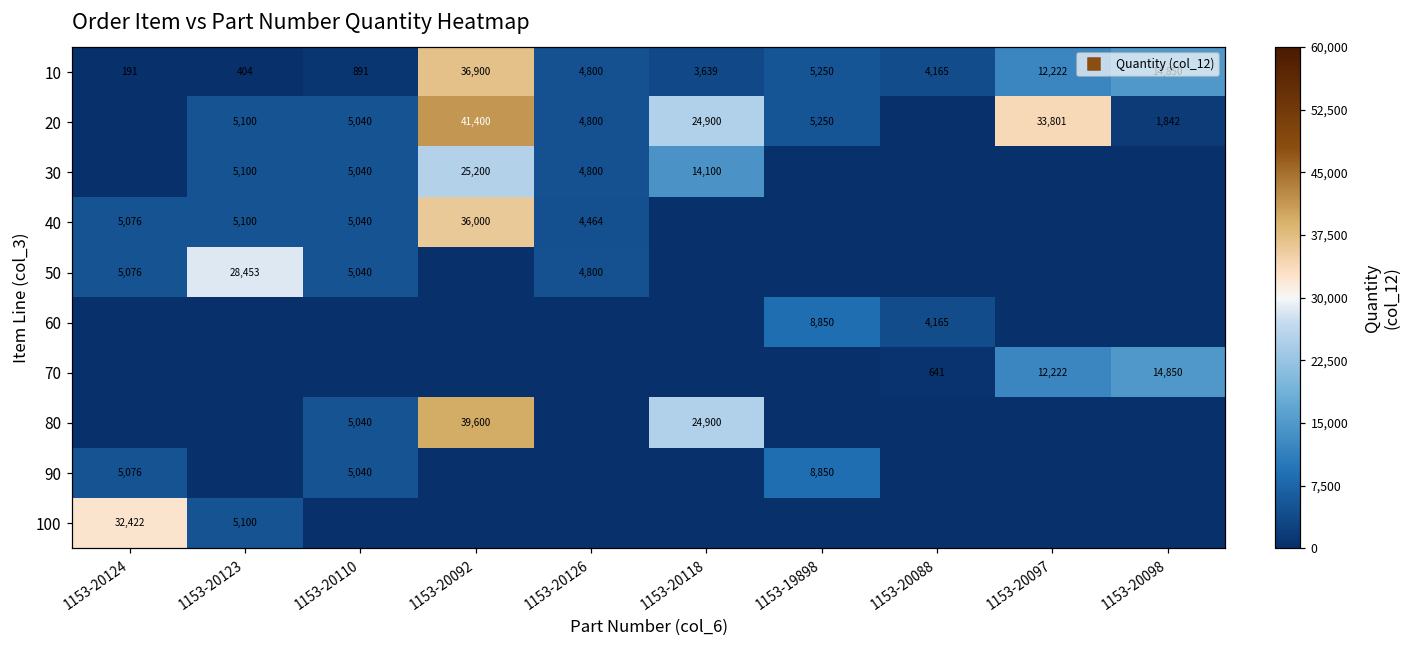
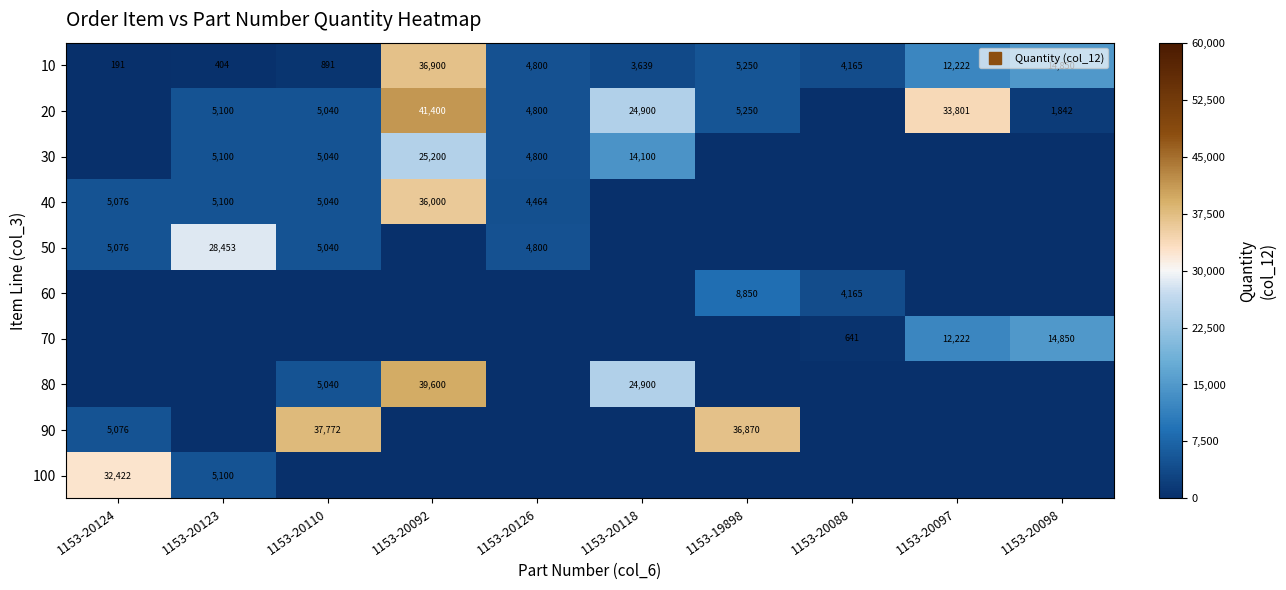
90, 1153-20110: 5,040 -> 37,772
90, 1153-19898: 8,850 -> 36,870
